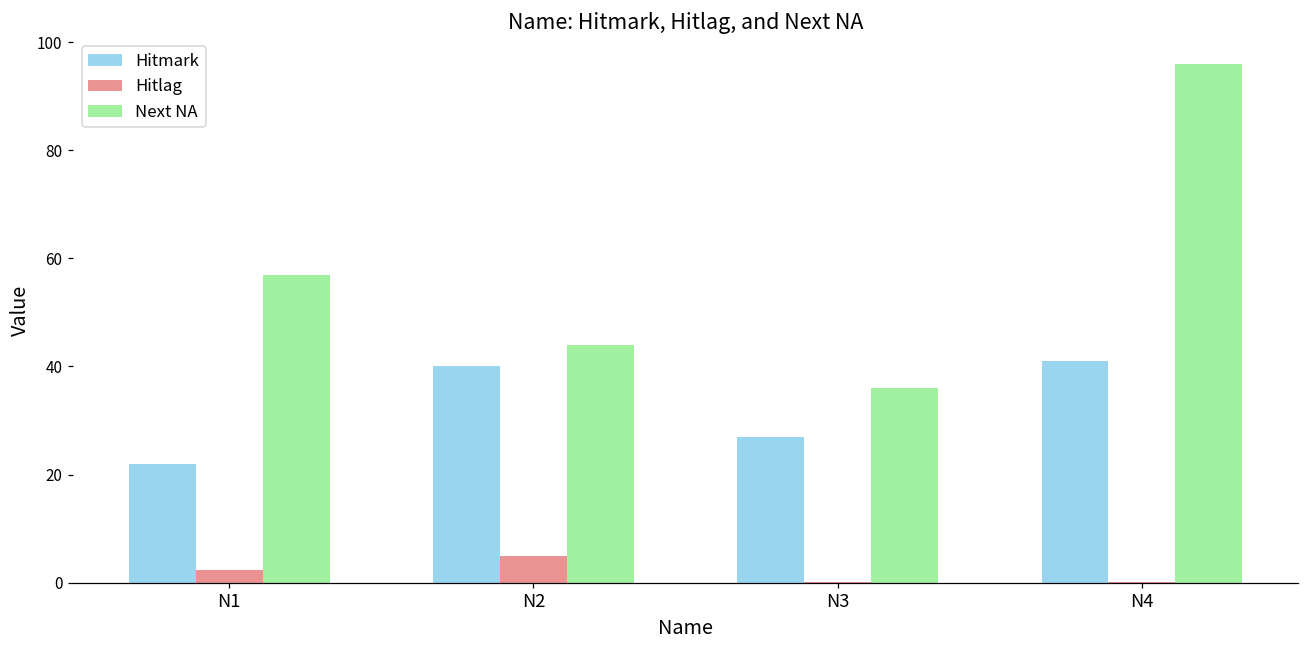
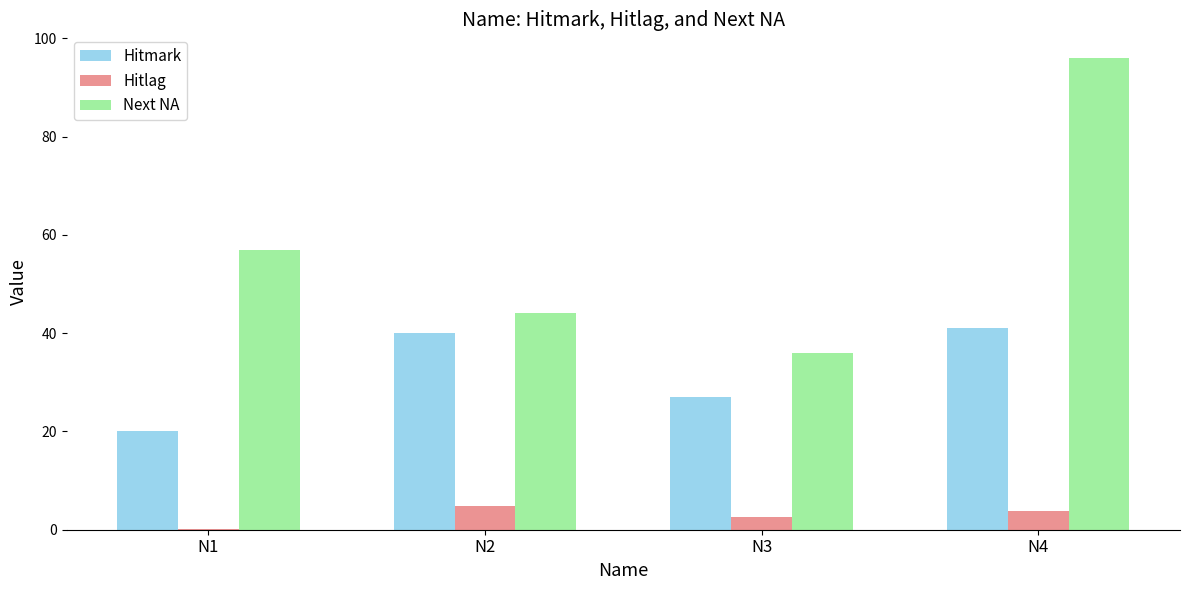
Hitmark, N1: 22 -> 20
Hitlag, N1: 2 -> 0
Hitlag, N3: 0 -> 3
Hitlag, N4: 0 -> 4
